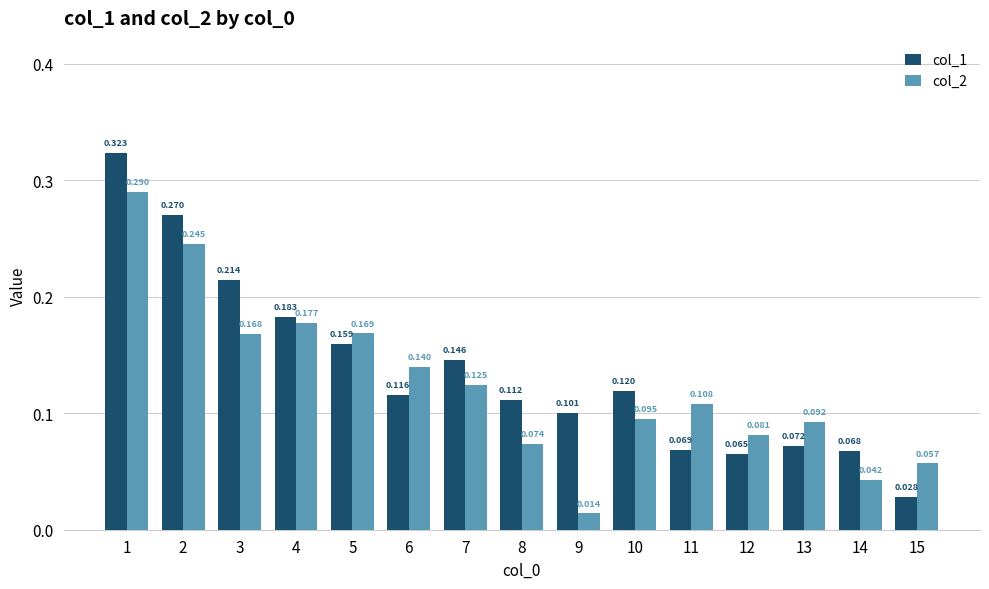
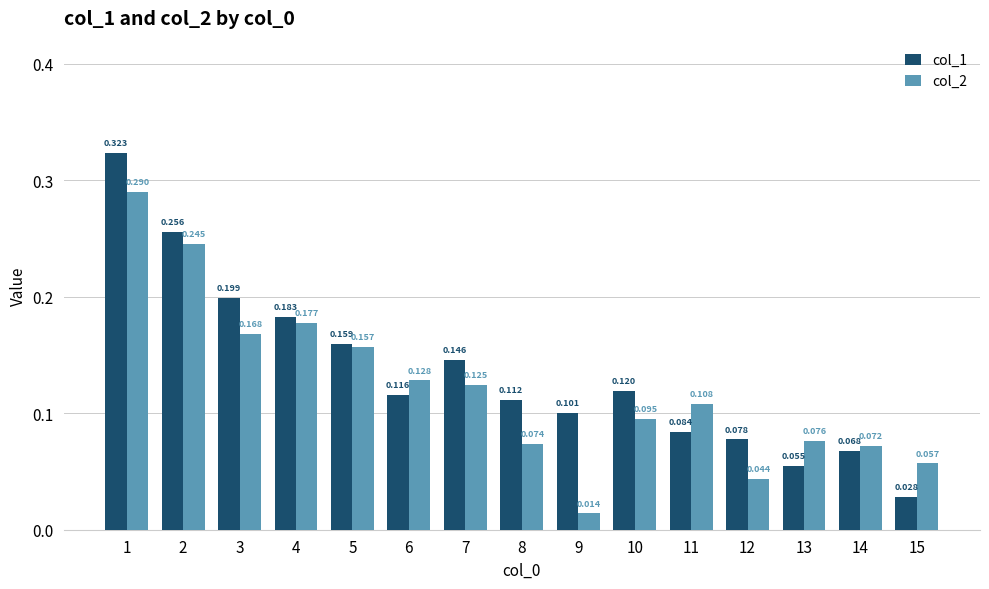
col_1, 2: 0.270 -> 0.256
col_1, 3: 0.214 -> 0.199
col_2, 5: 0.169 -> 0.157
col_2, 6: 0.140 -> 0.128
col_1, 11: 0.069 -> 0.084
col_1, 12: 0.065 -> 0.078
col_2, 12: 0.081 -> 0.044
col_1, 13: 0.072 -> 0.055
col_2, 13: 0.092 -> 0.076
col_2, 14: 0.042 -> 0.072
